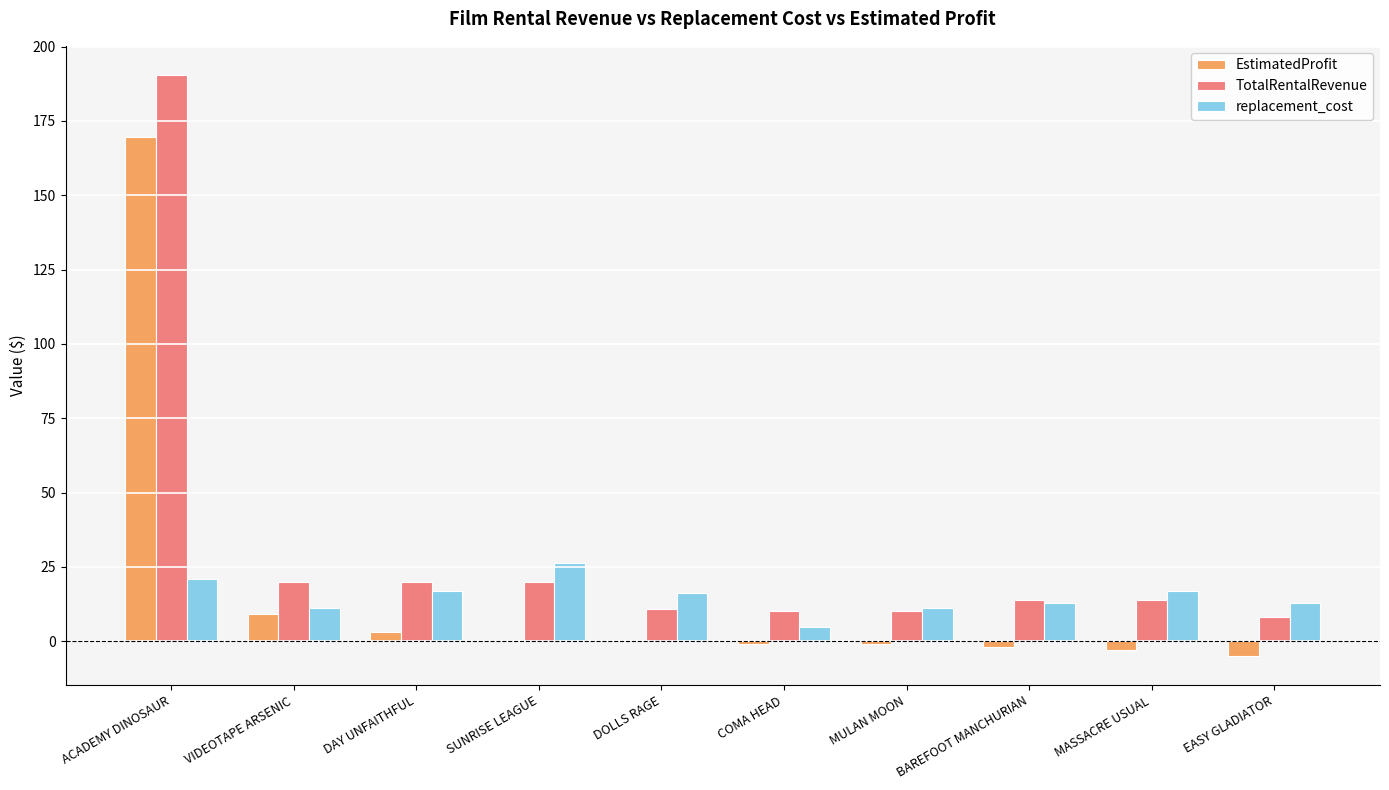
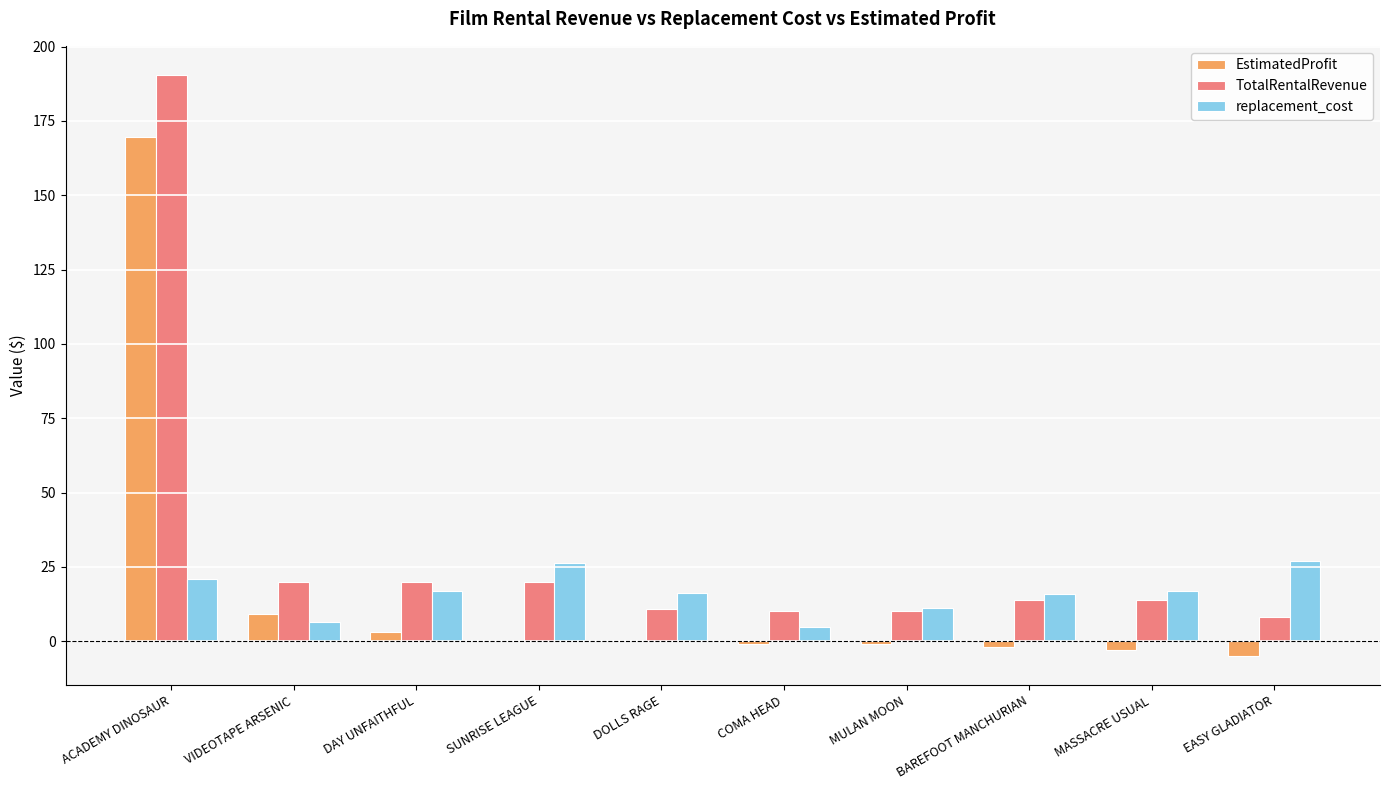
replacement_cost, VIDEOTAPE ARSENIC: 11 -> 6
replacement_cost, BAREFOOT MANCHURIAN: 13 -> 16
replacement_cost, EASY GLADIATOR: 13 -> 27
